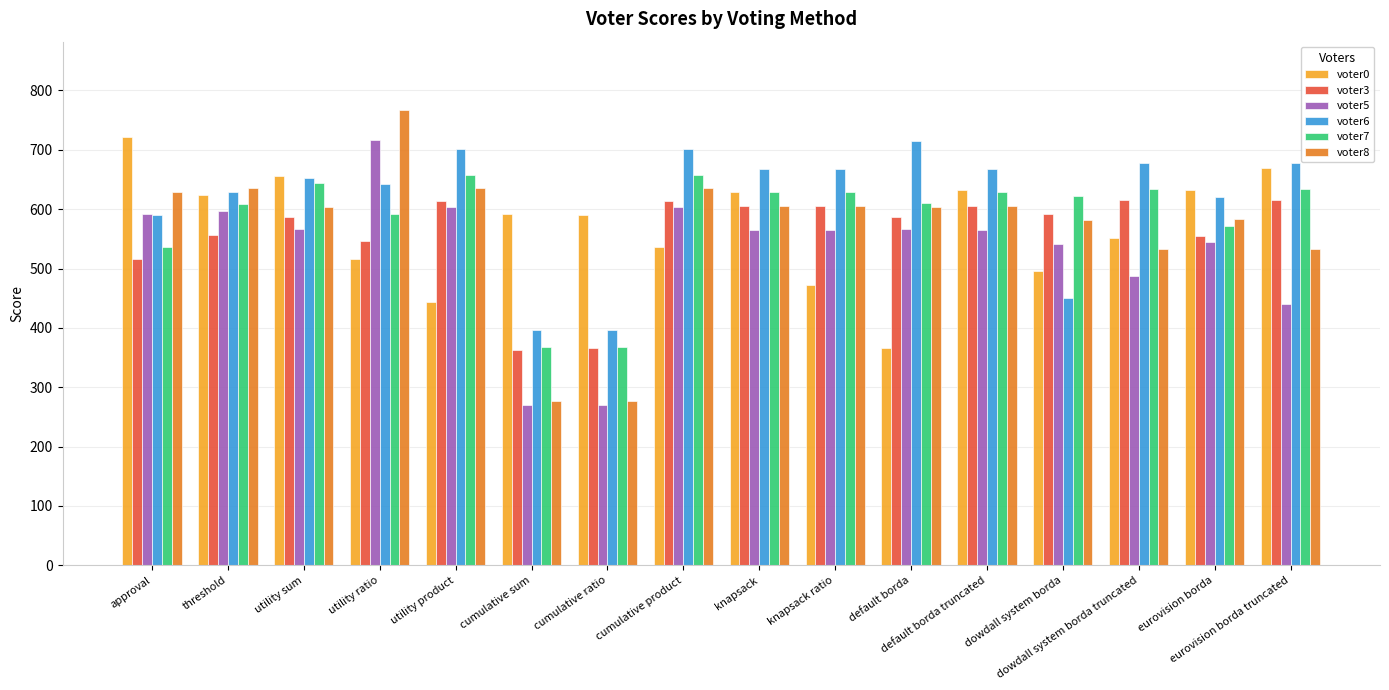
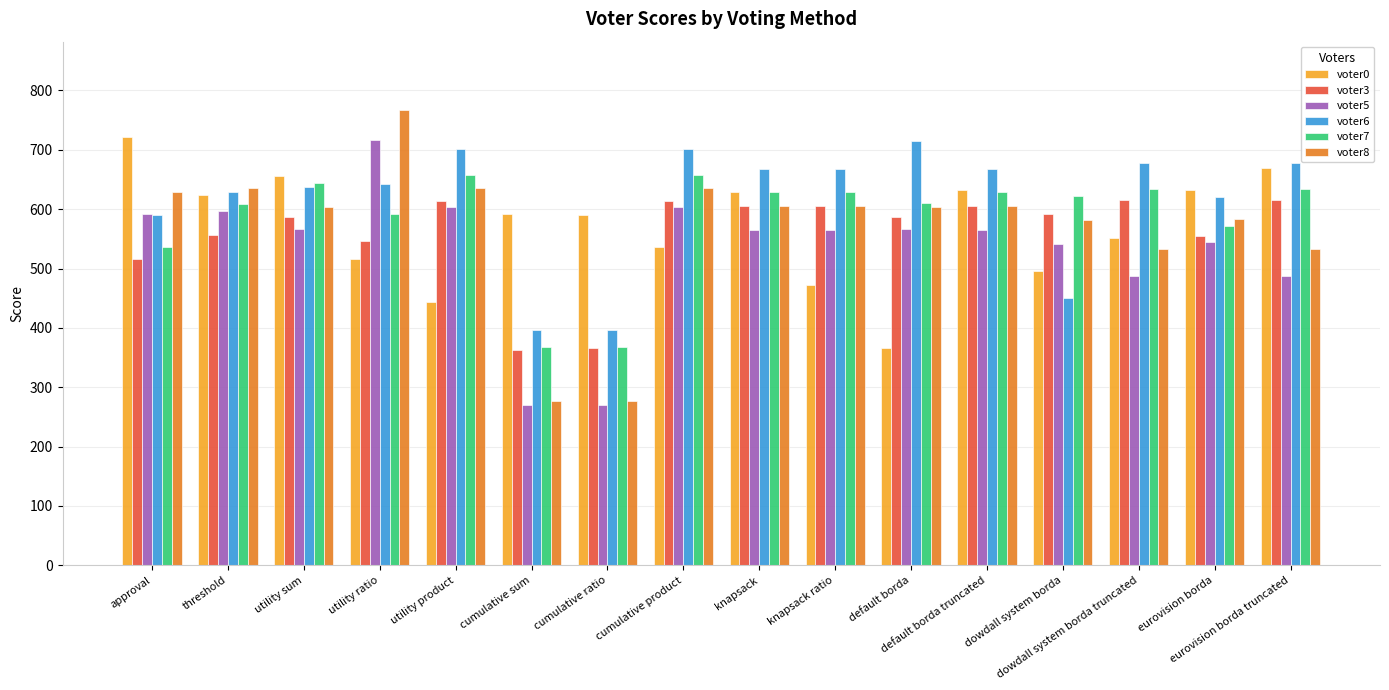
voter6, utility sum: 650 -> 640
voter5, eurovision borda truncated: 440 -> 490
